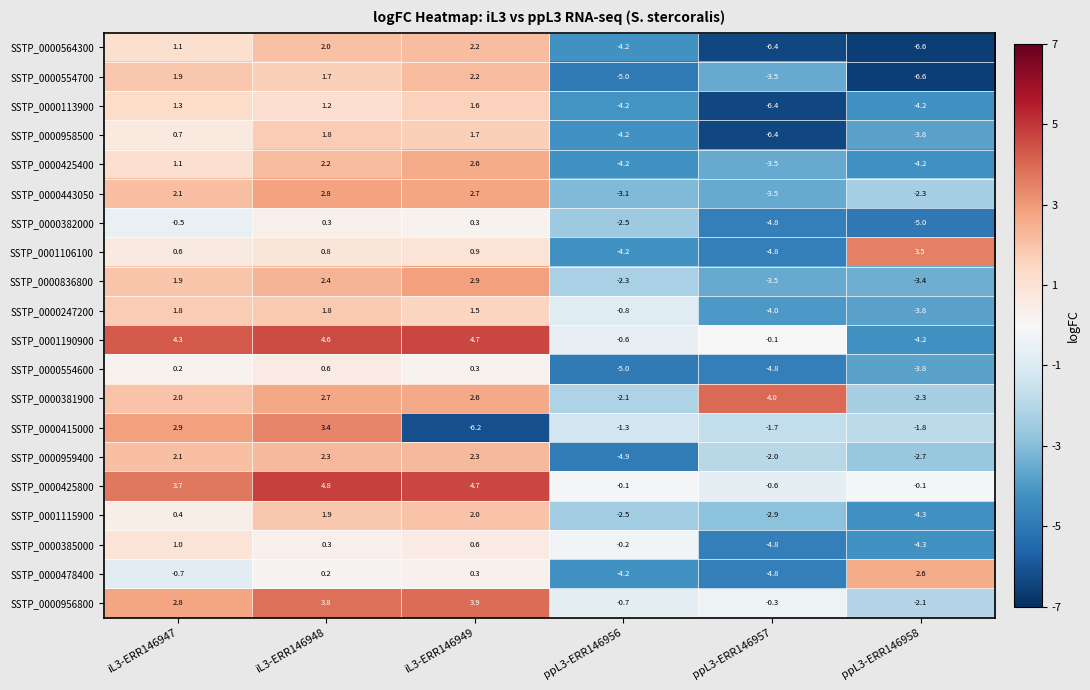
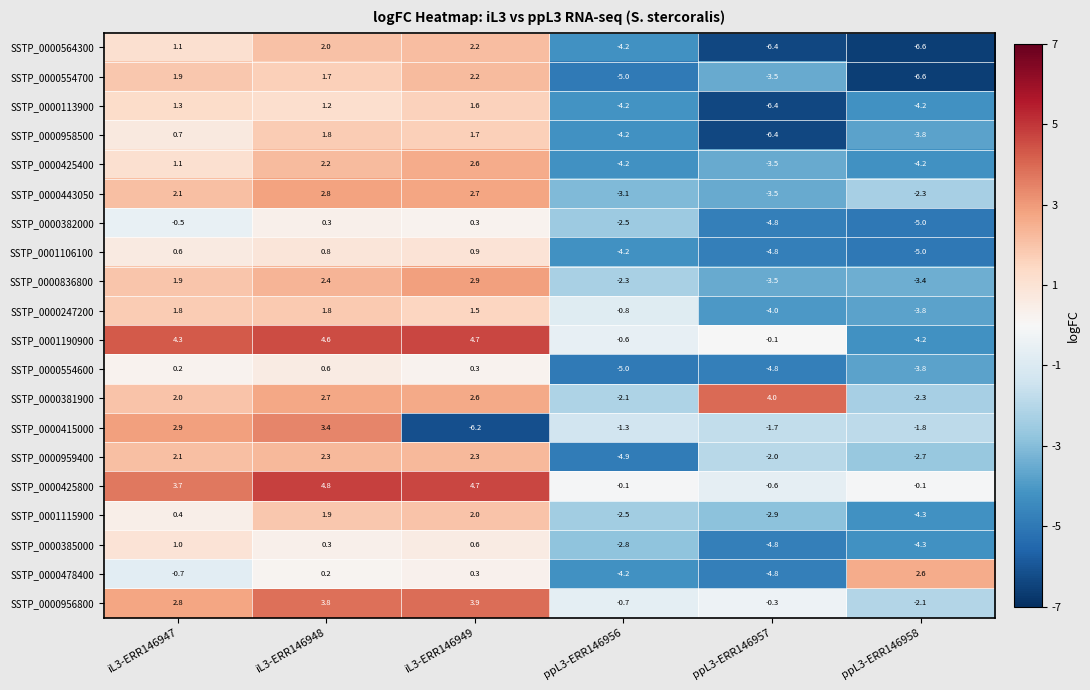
SSTP_0001106100, ppL3-ERR146958: 3.5 -> -5.0
SSTP_0000385000, ppL3-ERR146956: -0.2 -> -2.8
